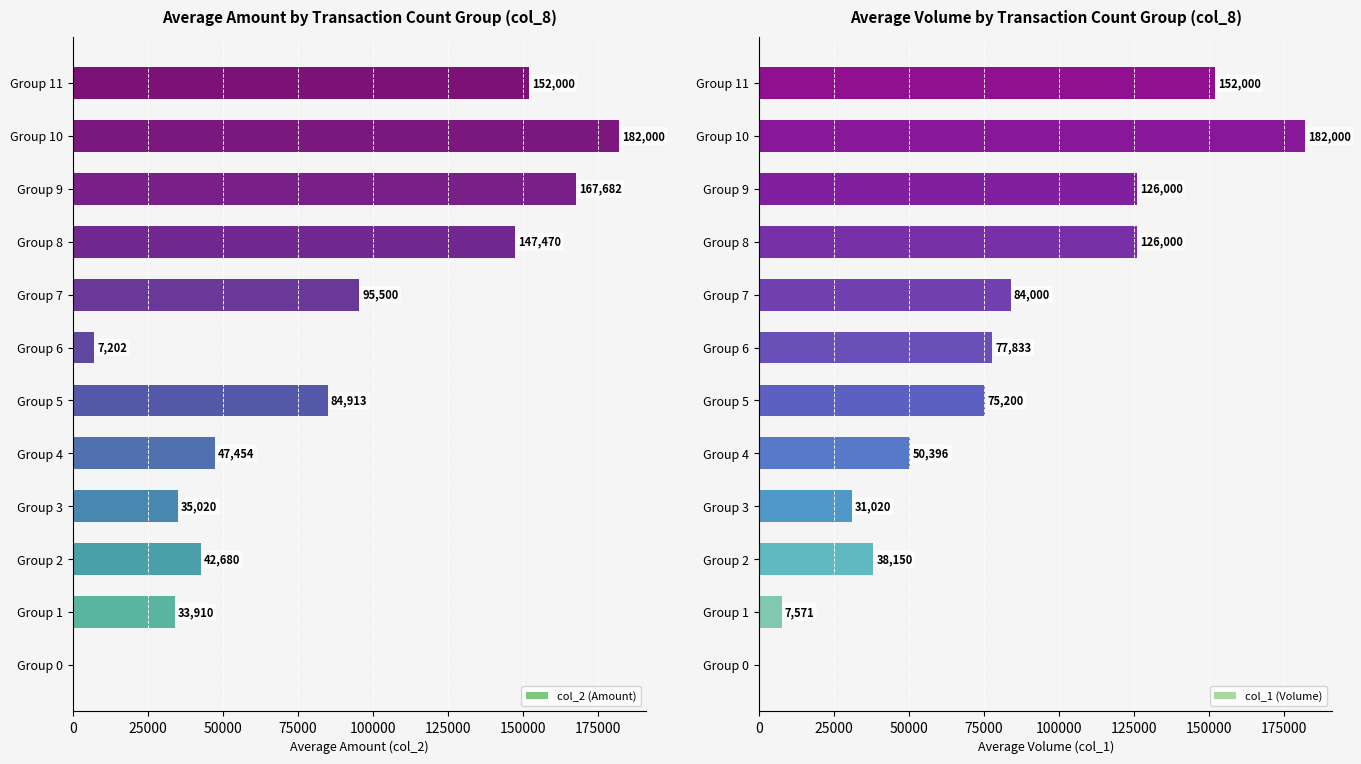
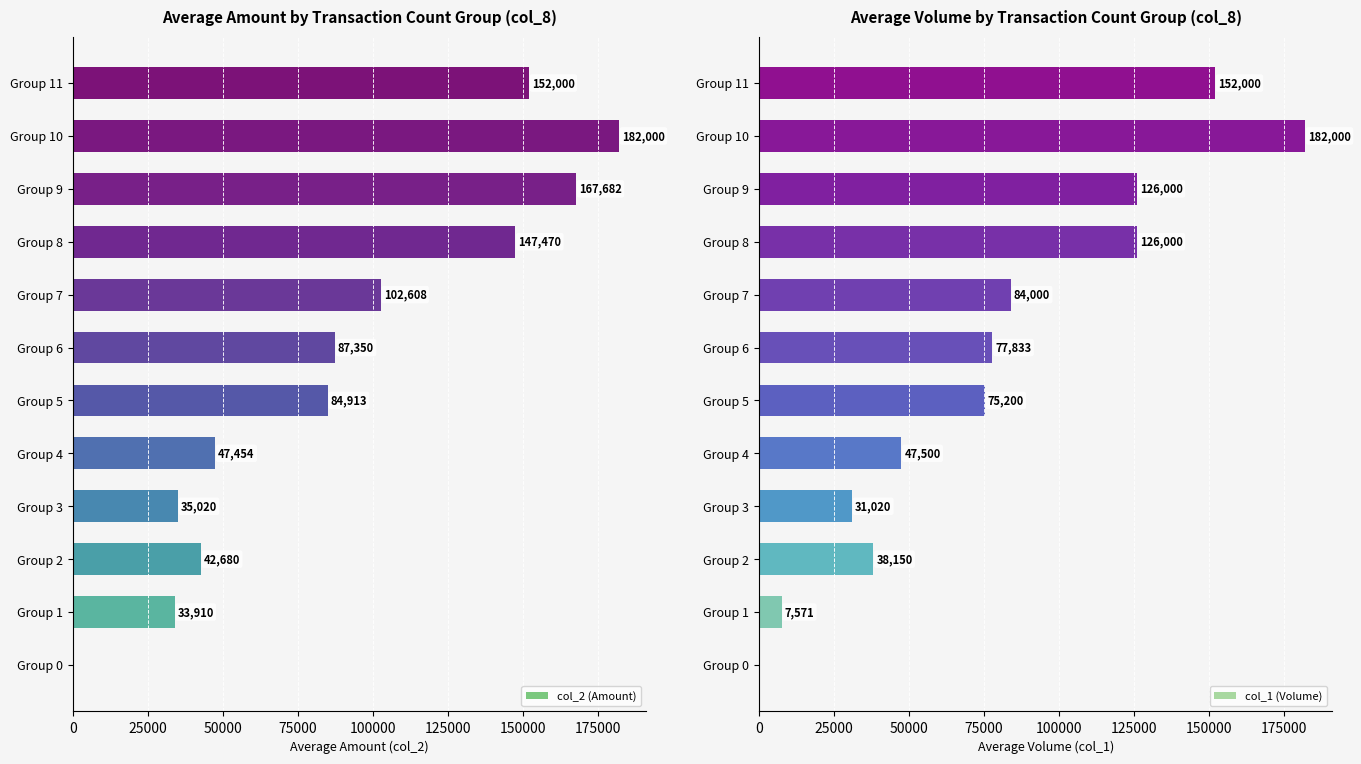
Average Amount by Transaction Count Group (col_8), Group 7: 95,500 -> 102,608
Average Amount by Transaction Count Group (col_8), Group 6: 7,202 -> 87,350
Average Volume by Transaction Count Group (col_8), Group 4: 50,396 -> 47,500
